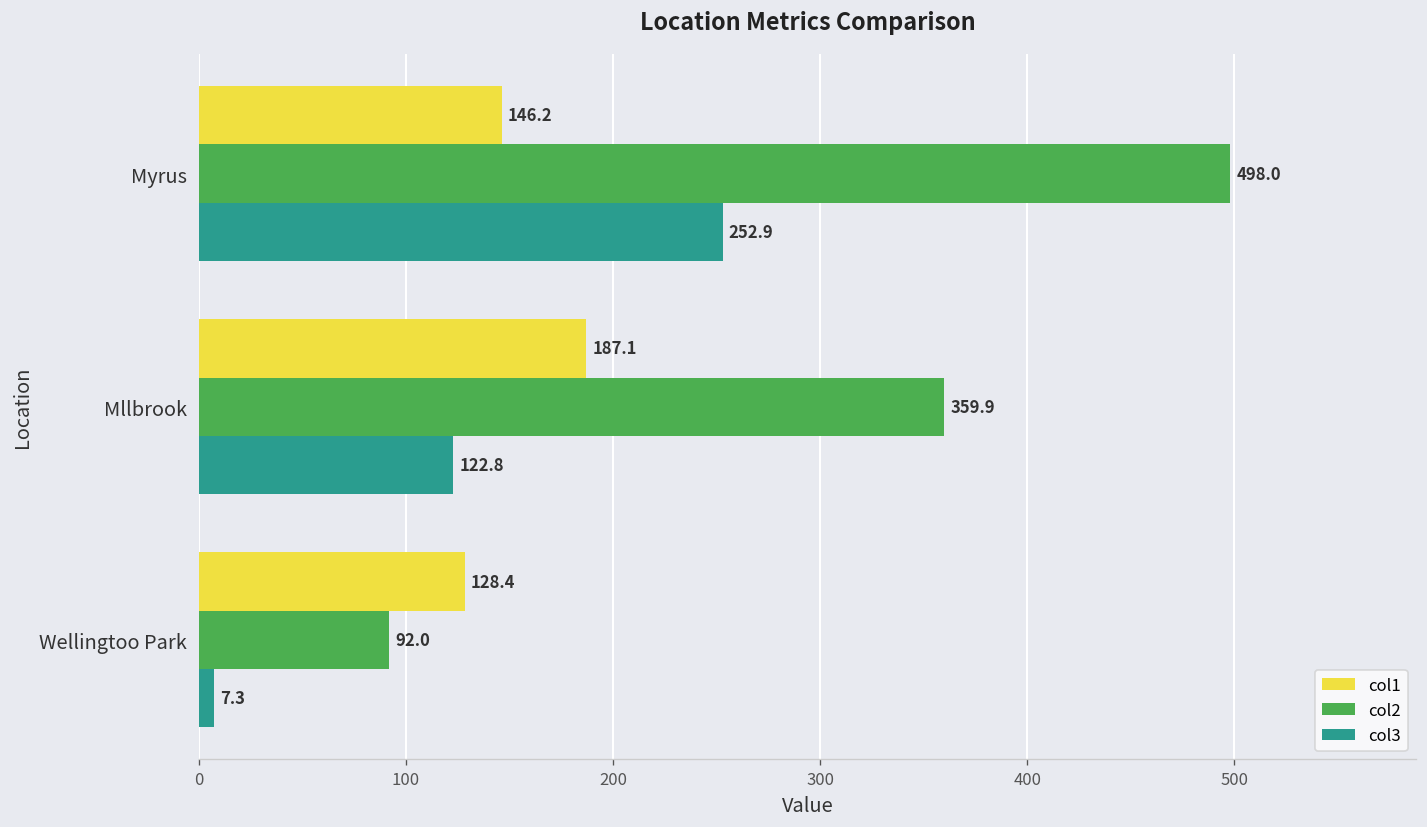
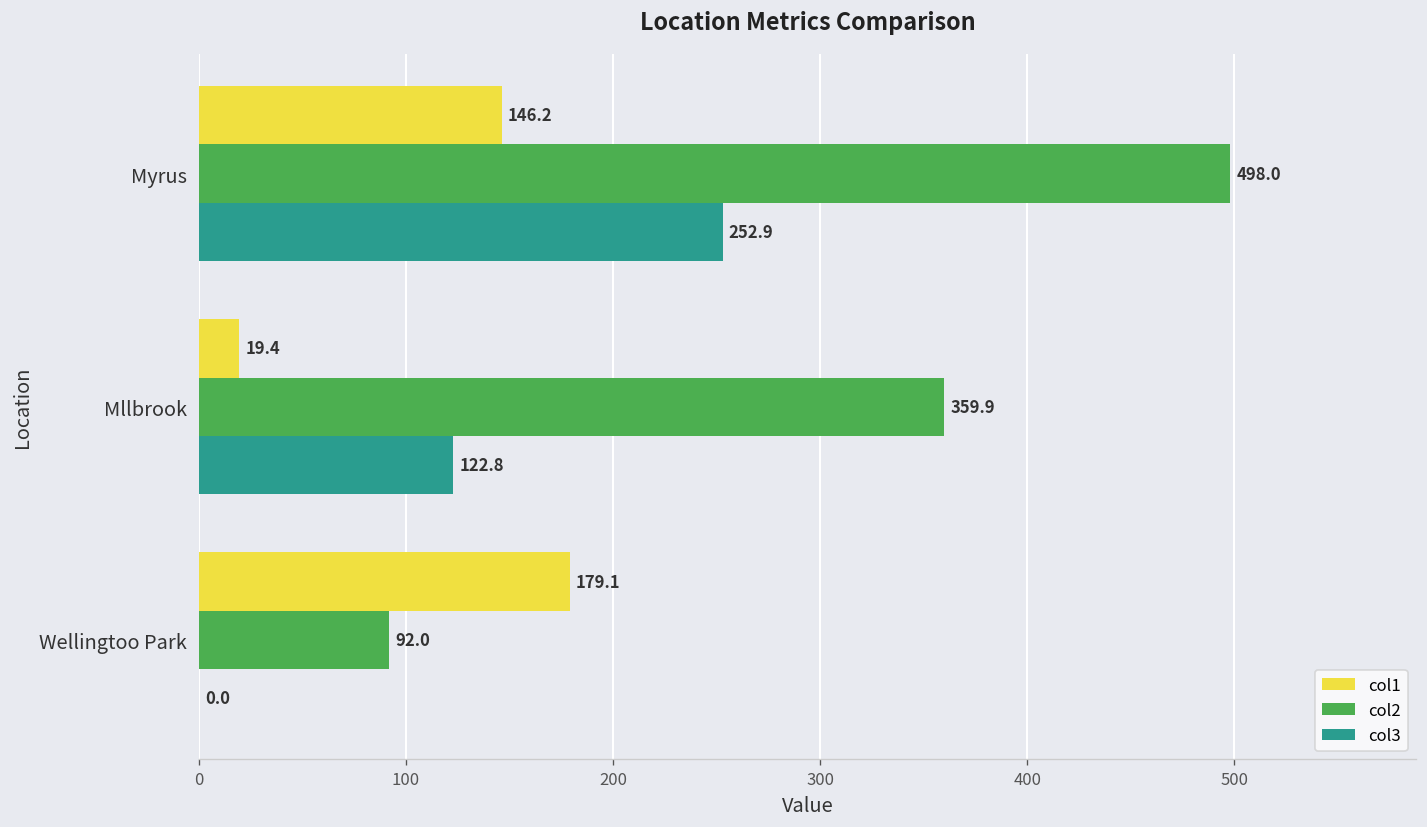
col1, Mllbrook: 187.1 -> 19.4
col1, Wellingtoo Park: 128.4 -> 179.1
col3, Wellingtoo Park: 7.3 -> 0.0
